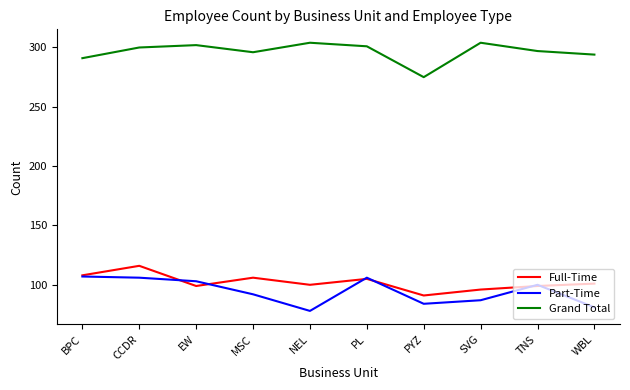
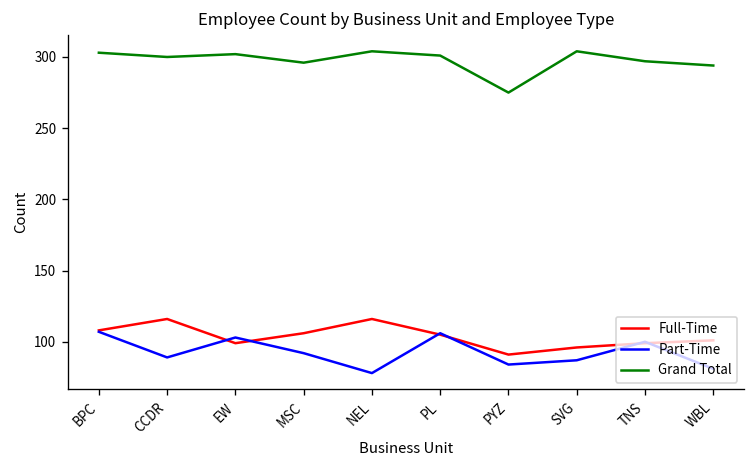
Grand Total, BPC: 291 -> 303
Part-Time, CCDR: 106 -> 89
Full-Time, NEL: 100 -> 116
